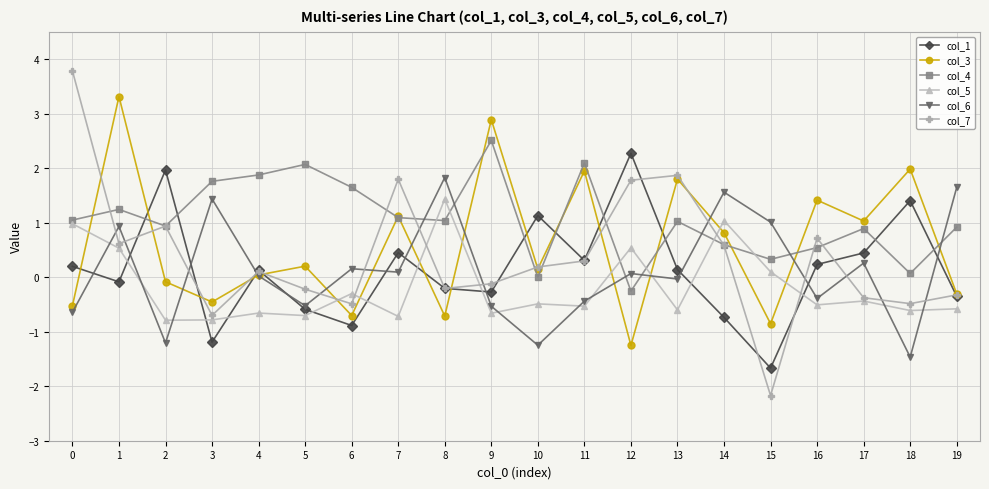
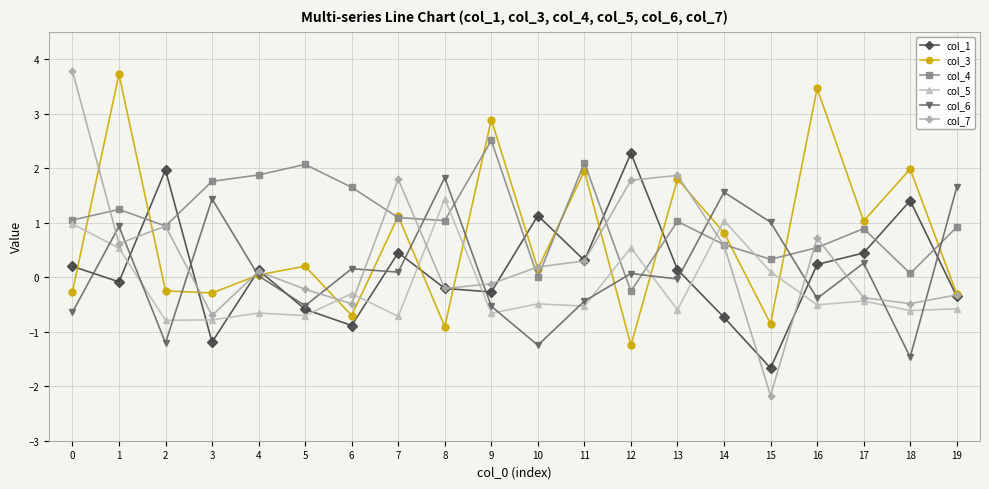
col_3, 0: -0.5 -> -0.3
col_3, 1: 3.3 -> 3.7
col_3, 2: -0.1 -> -0.3
col_3, 3: -0.5 -> -0.3
col_3, 8: -0.7 -> -0.9
col_3, 16: 1.4 -> 3.5
